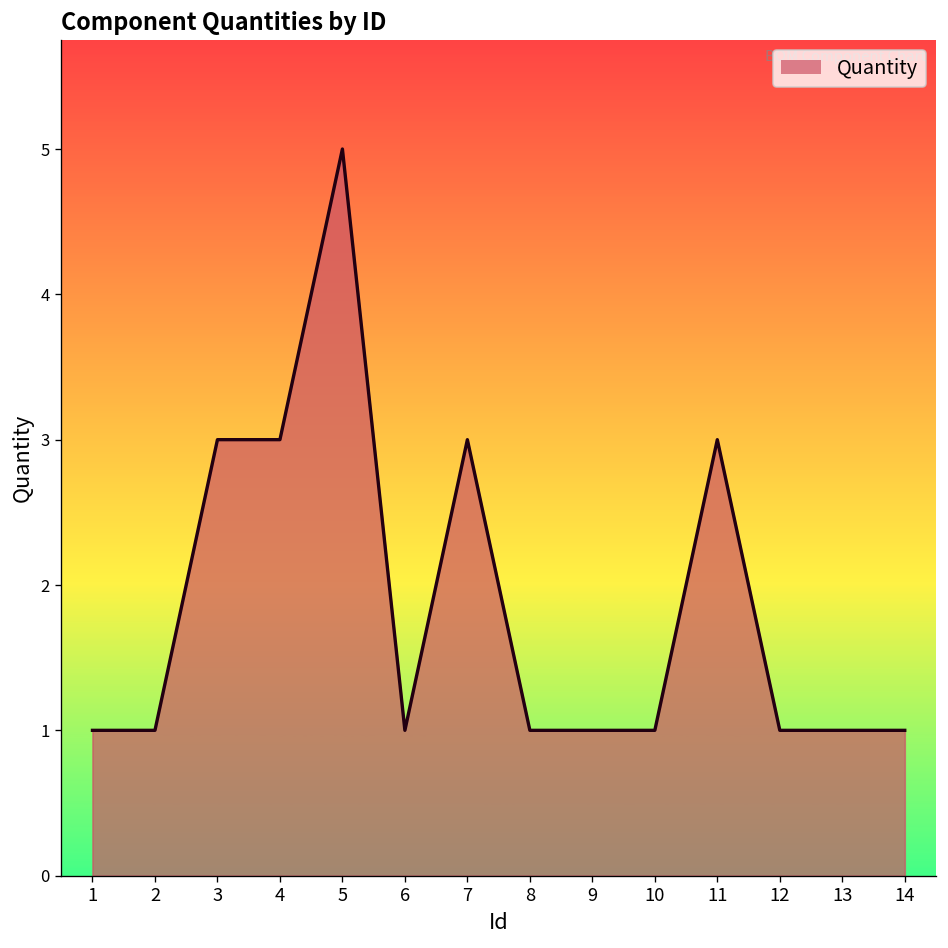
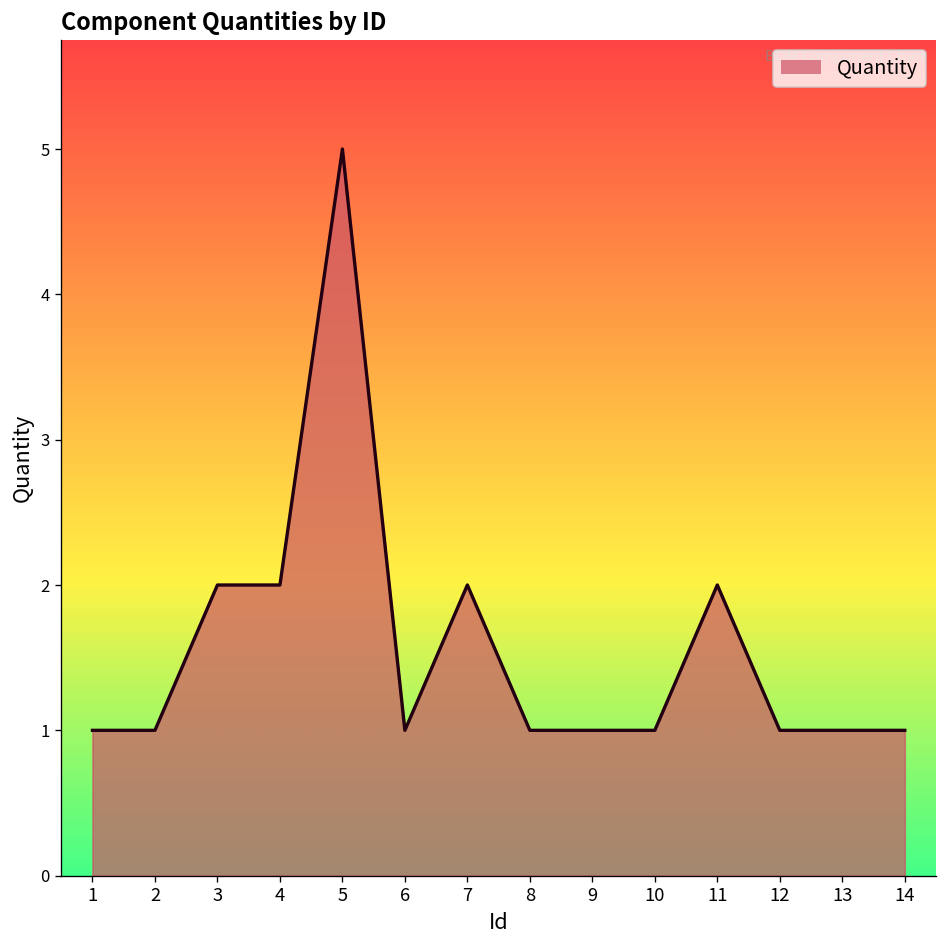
3: 3 -> 2
4: 3 -> 2
7: 3 -> 2
11: 3 -> 2
